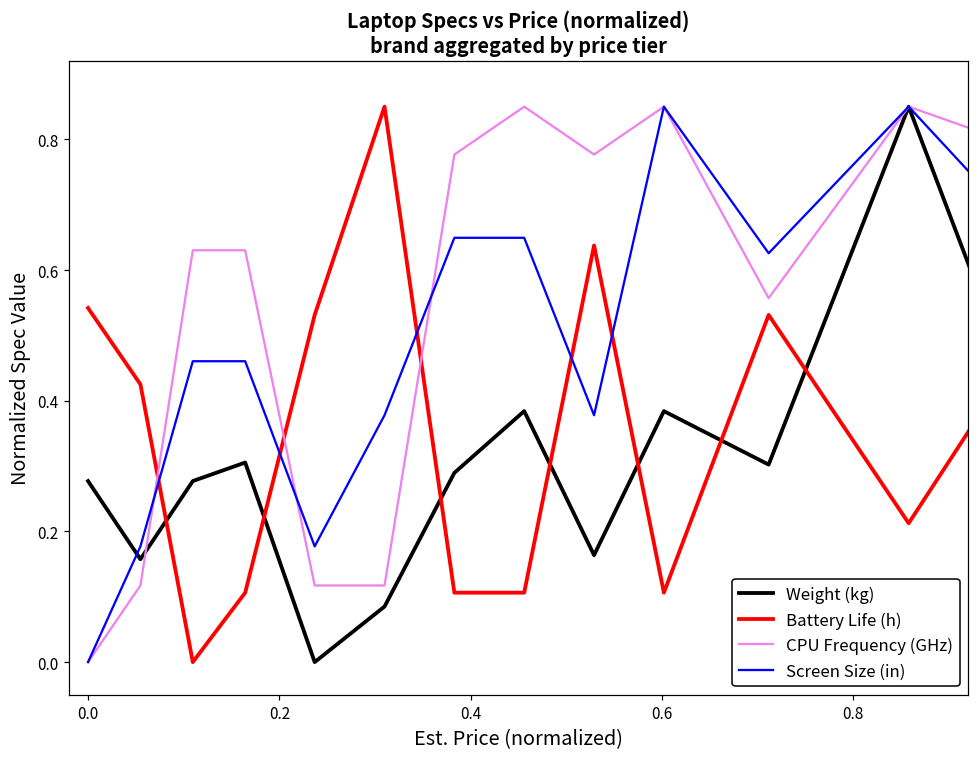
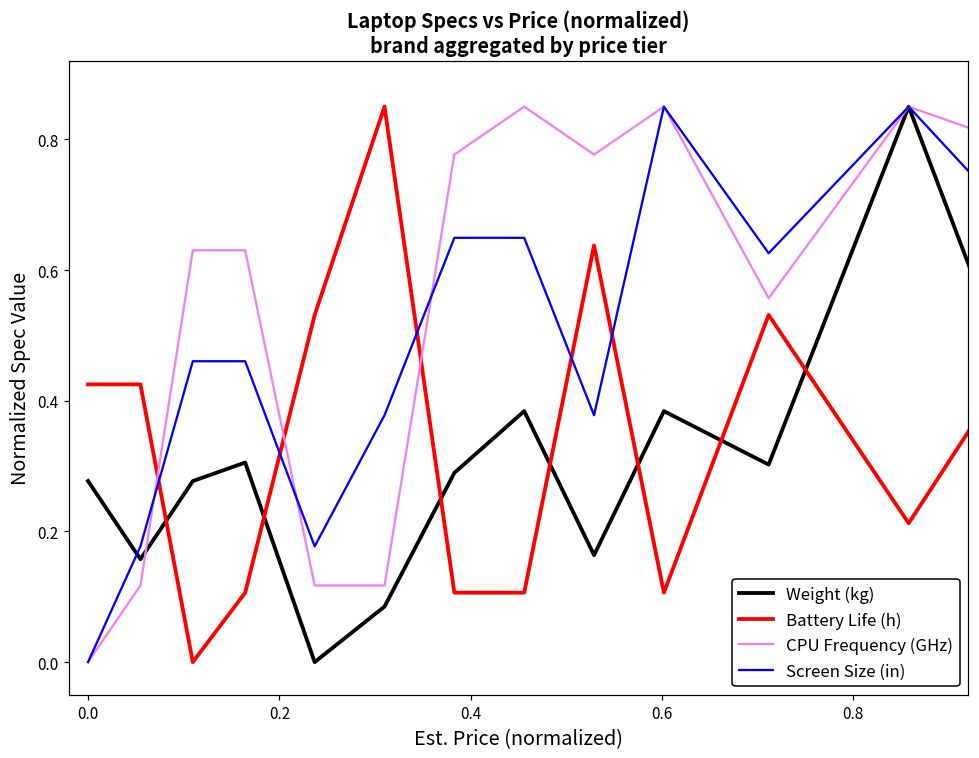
Battery Life (h), 0.0: 0.54 -> 0.43
